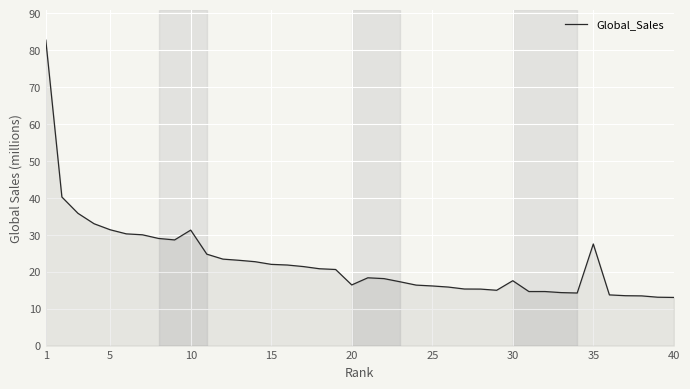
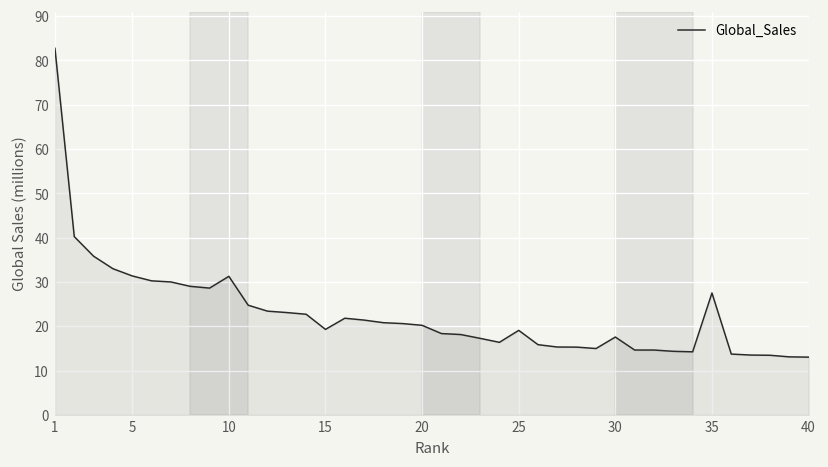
15: 22 -> 19
20: 16 -> 20
25: 16 -> 19
